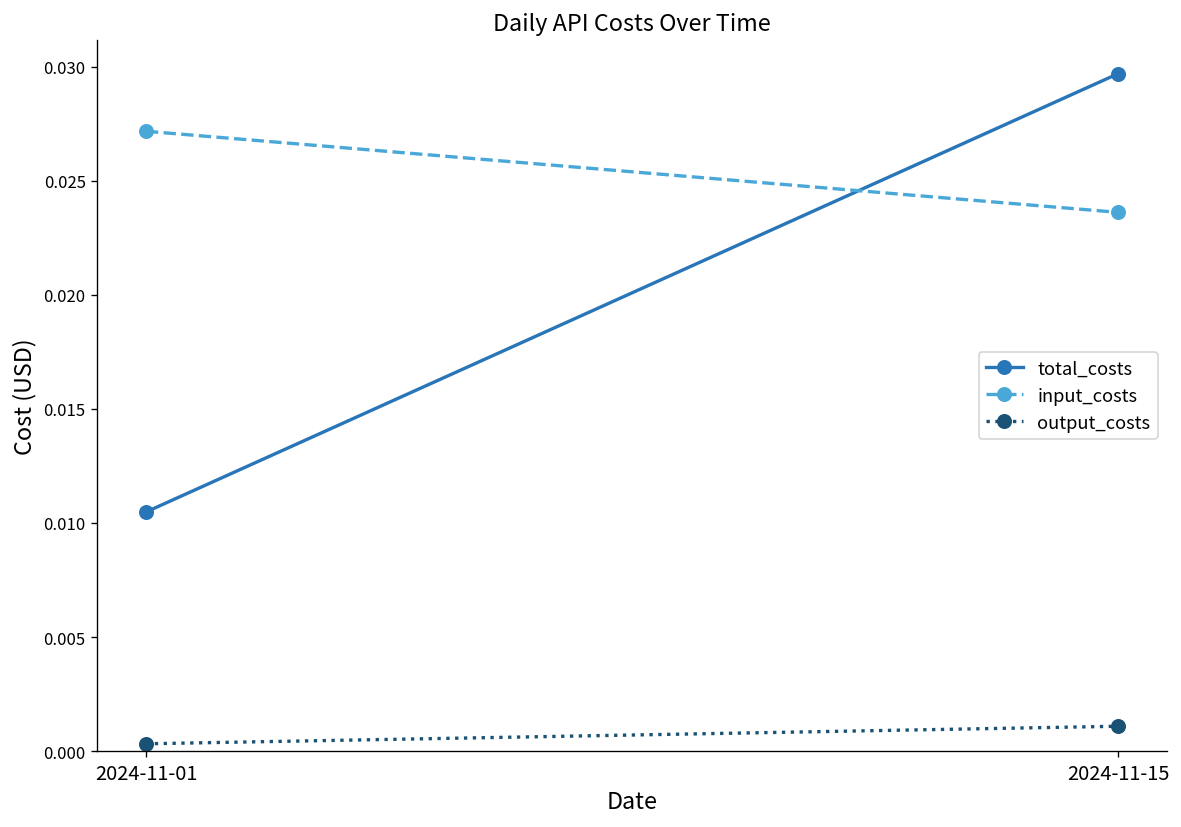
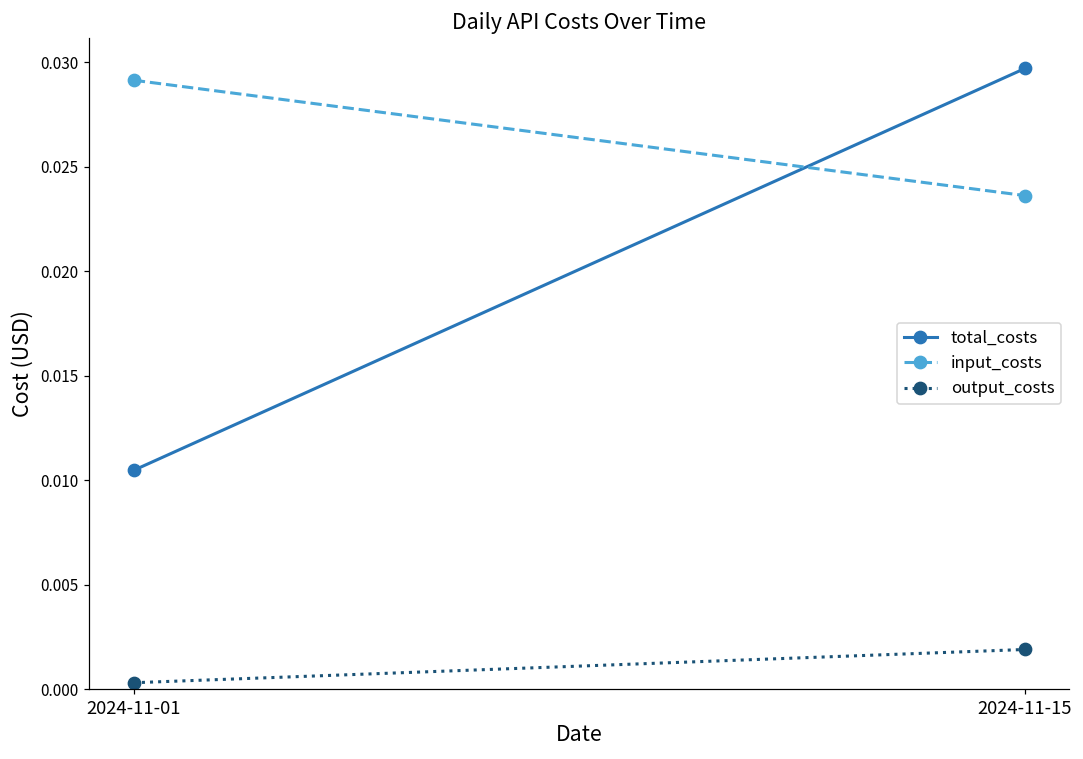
input_costs, 2024-11-01: 0.0272 -> 0.0291
output_costs, 2024-11-15: 0.0011 -> 0.0019
